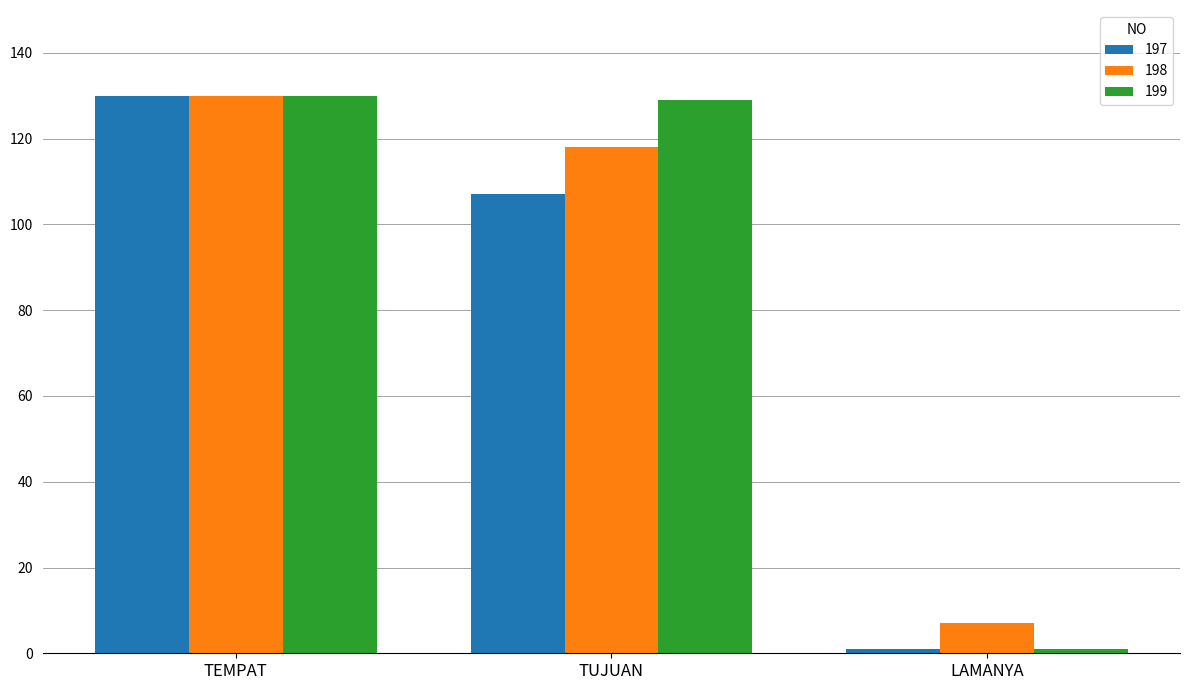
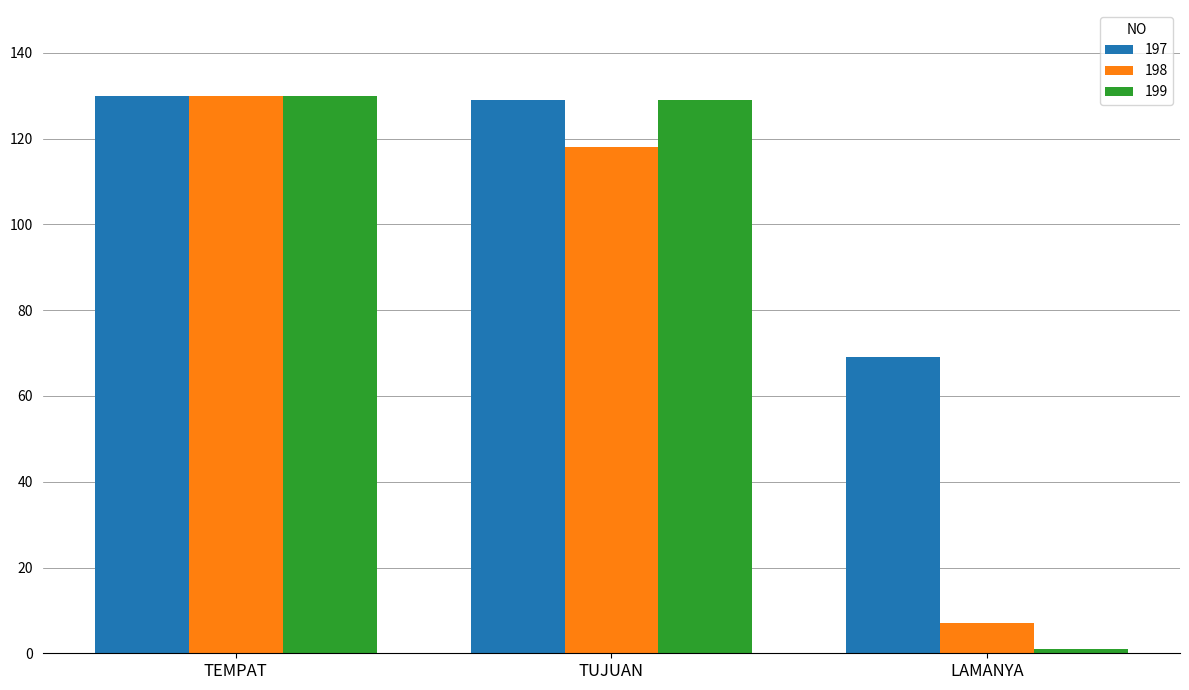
197, TUJUAN: 107 -> 129
197, LAMANYA: 1 -> 69
